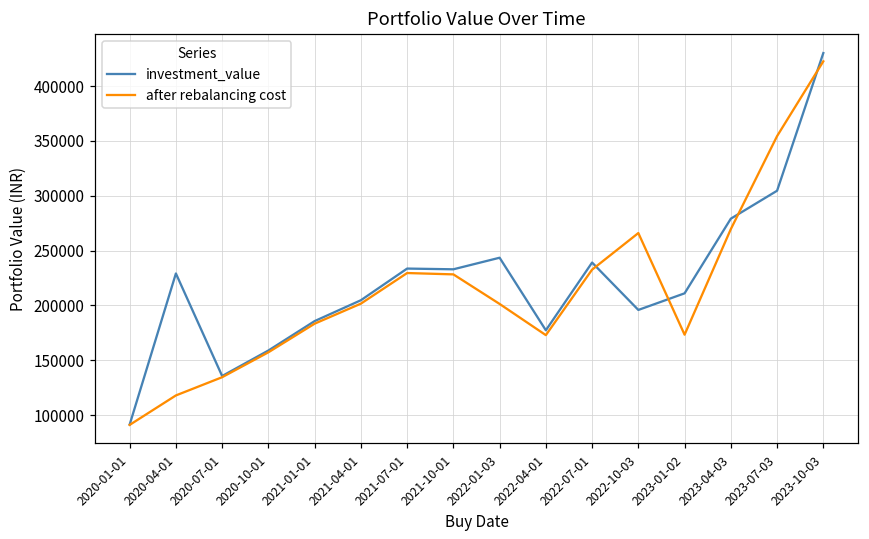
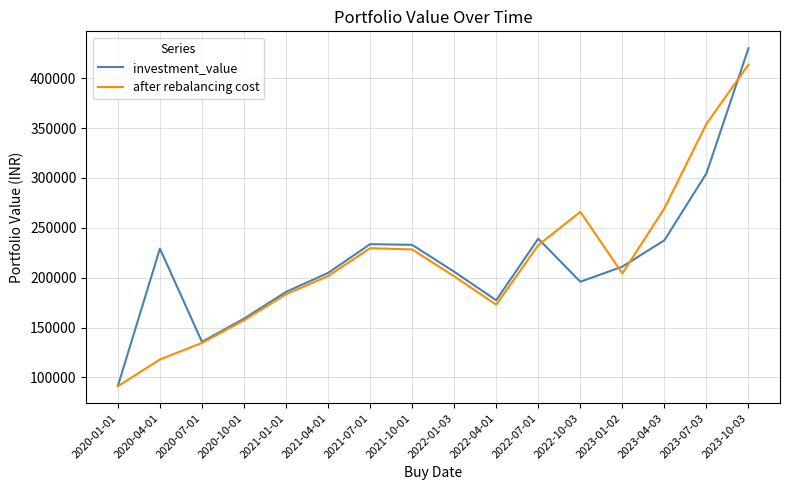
investment_value, 2022-01-03: 240000 -> 210000
after rebalancing cost, 2023-01-02: 170000 -> 200000
investment_value, 2023-04-03: 280000 -> 240000
after rebalancing cost, 2023-10-03: 420000 -> 410000
